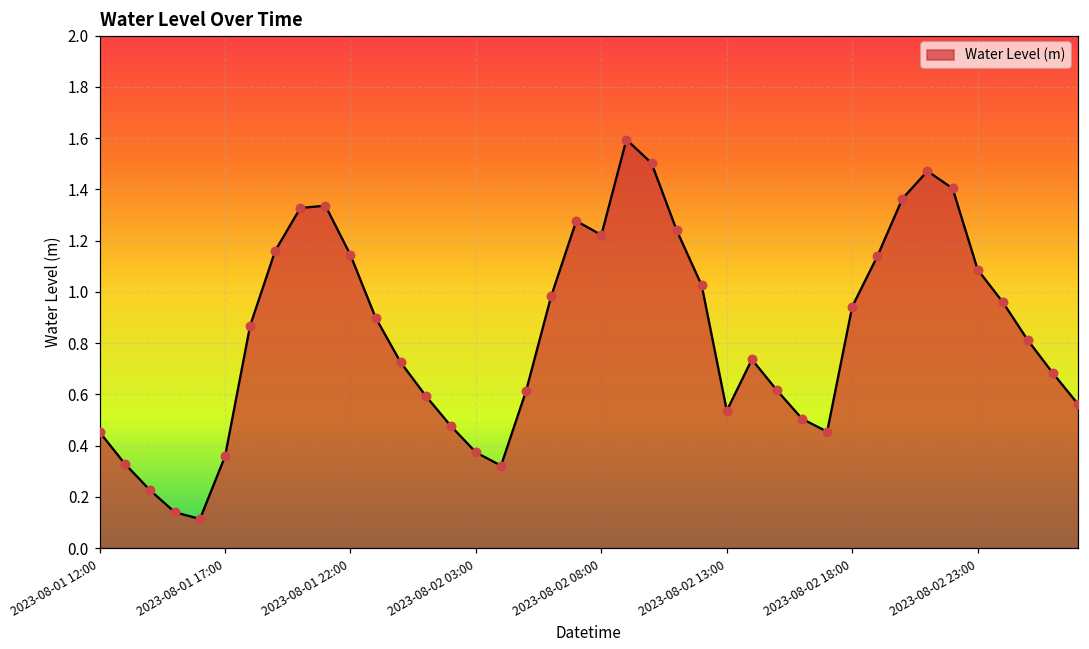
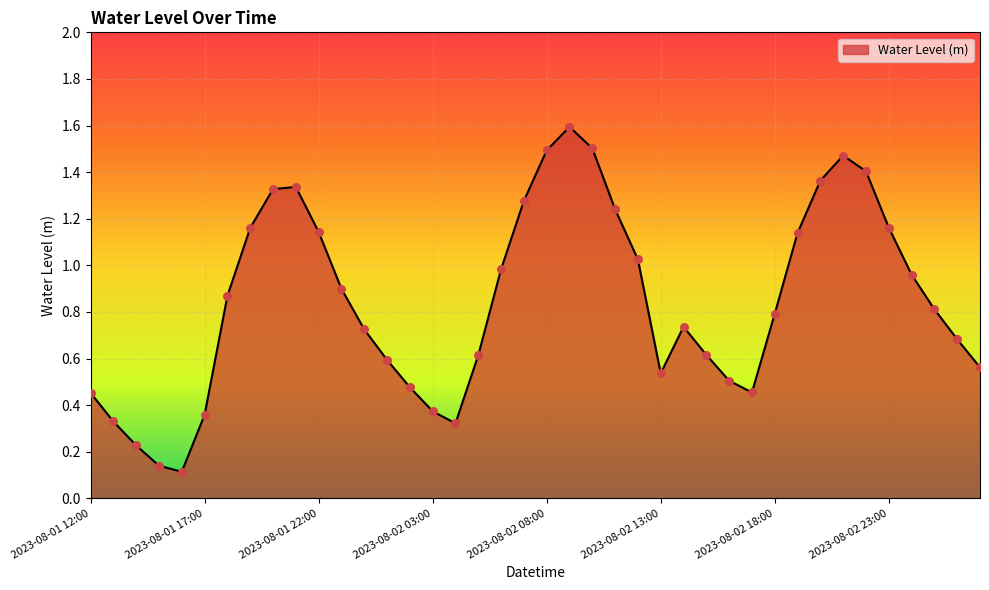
2023-08-02 08:00: 1.22 -> 1.49
2023-08-02 18:00: 0.94 -> 0.79
2023-08-02 23:00: 1.09 -> 1.16
